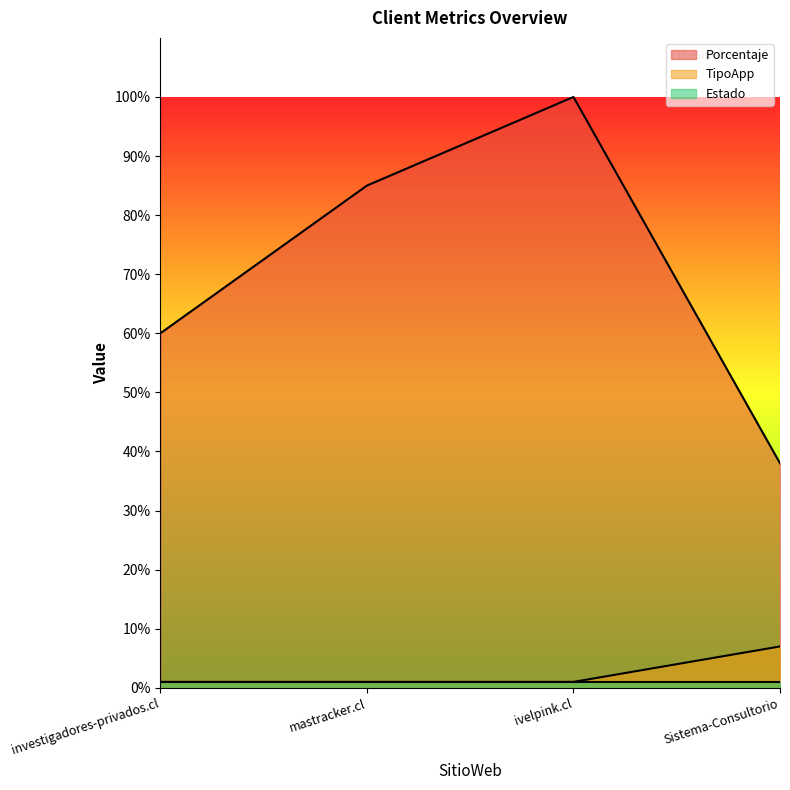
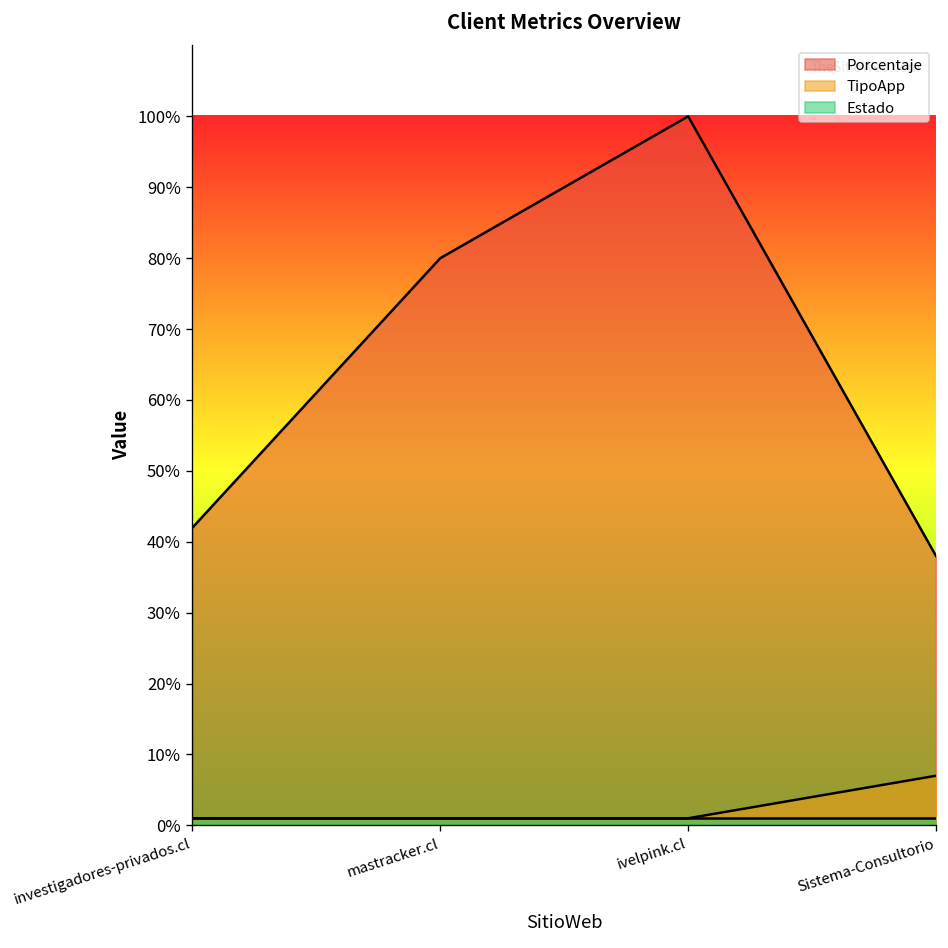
Porcentaje, investigadores-privados.cl: 60% -> 42%
Porcentaje, mastracker.cl: 85% -> 80%
